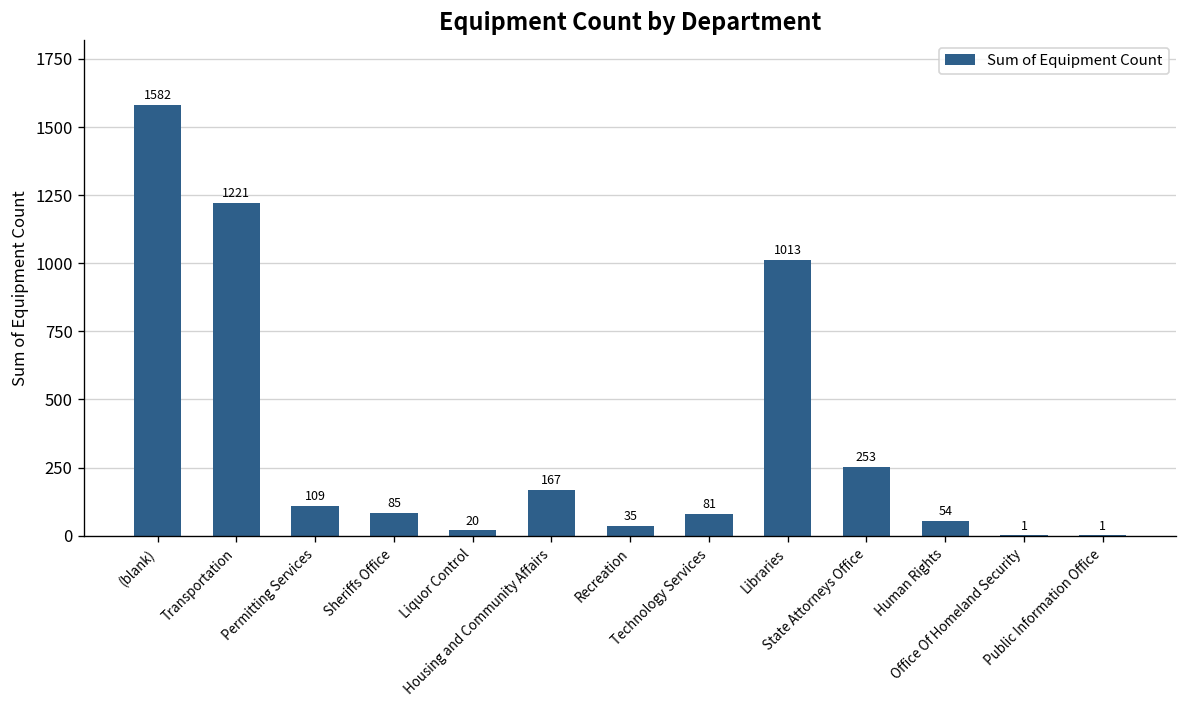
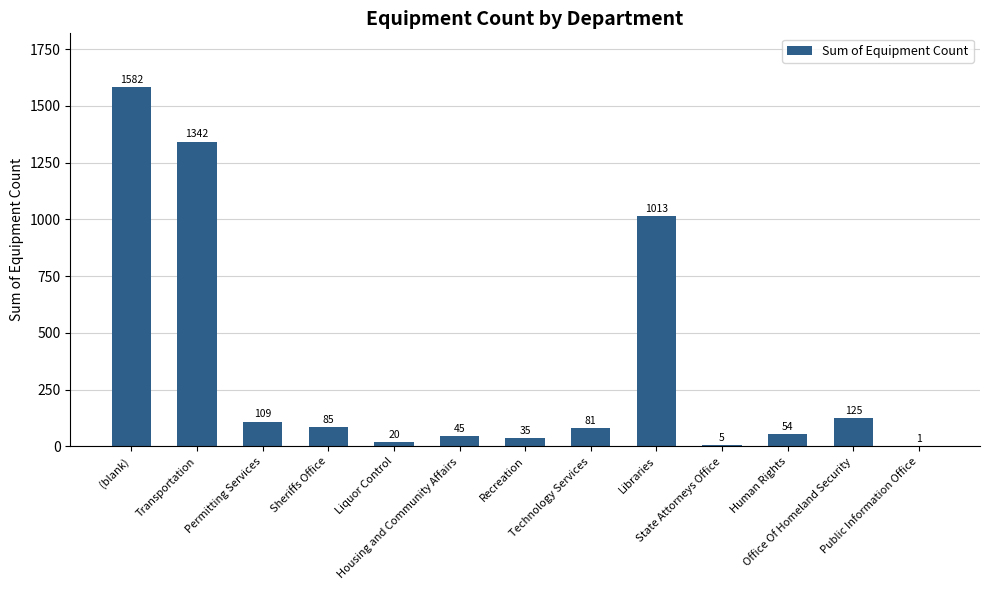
Transportation: 1221 -> 1342
Housing and Community Affairs: 167 -> 45
State Attorneys Office: 253 -> 5
Office Of Homeland Security: 1 -> 125
